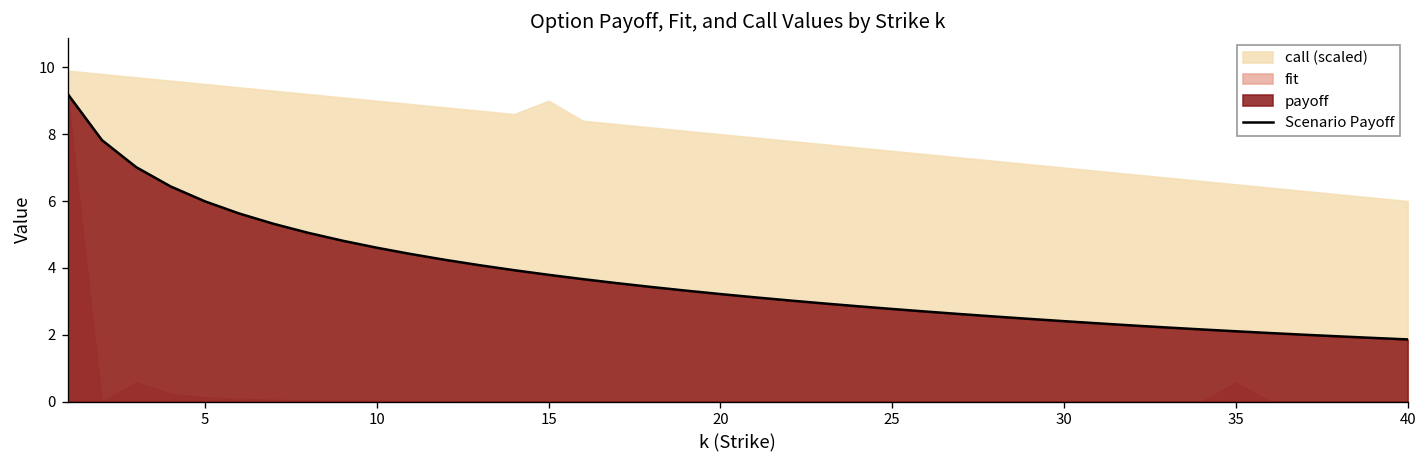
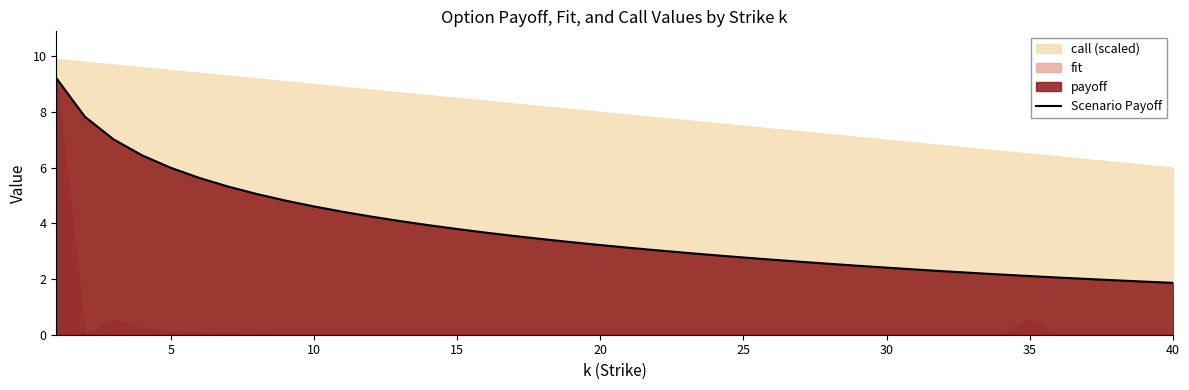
call (scaled), 15: 9.0 -> 8.5
